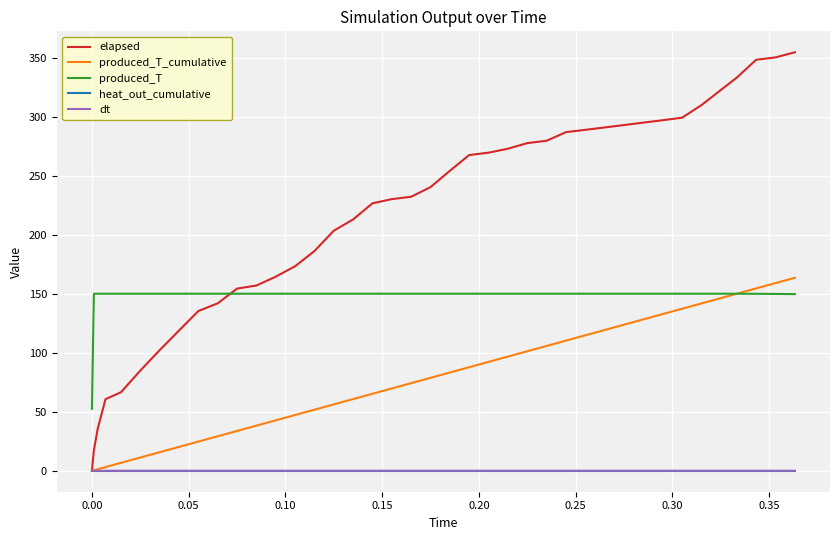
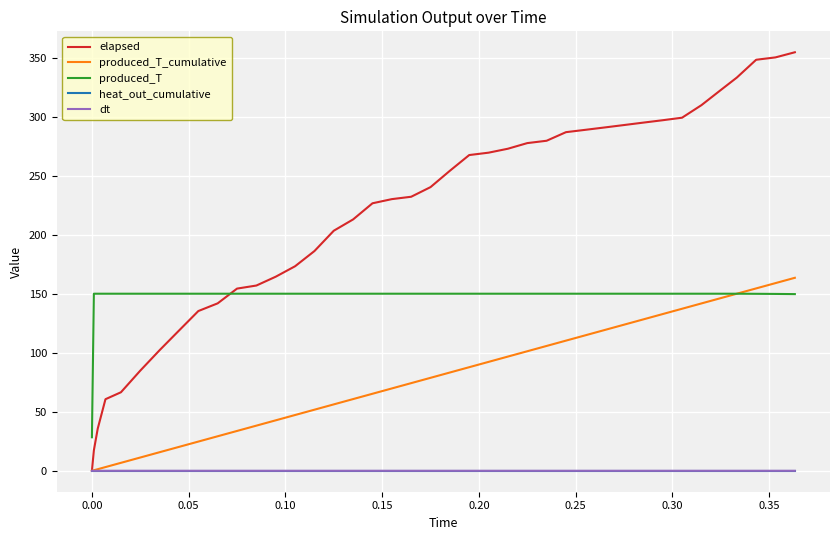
produced_T, 0.00: 53 -> 28
